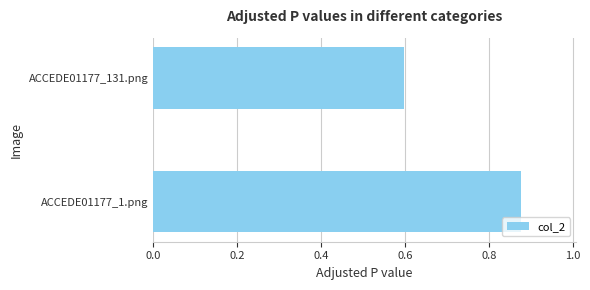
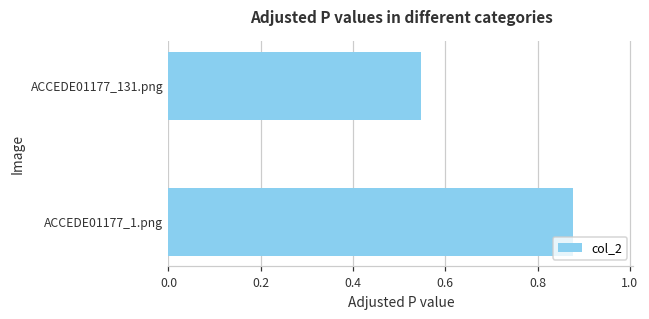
ACCEDE01177_131.png: 0.60 -> 0.55
